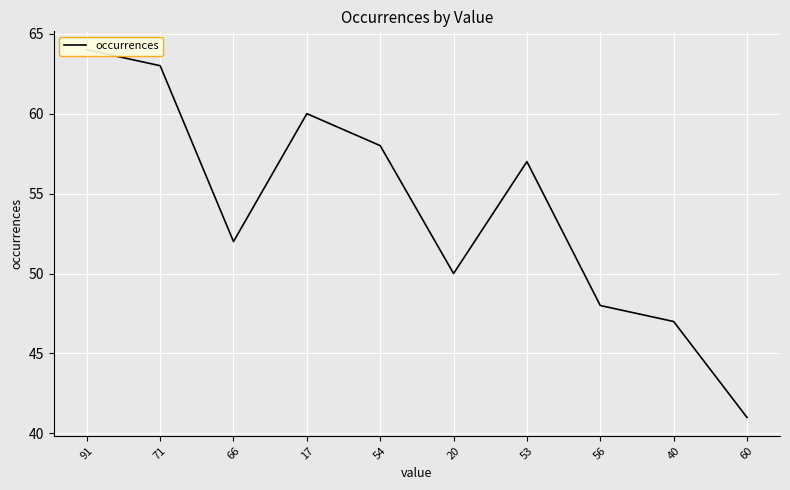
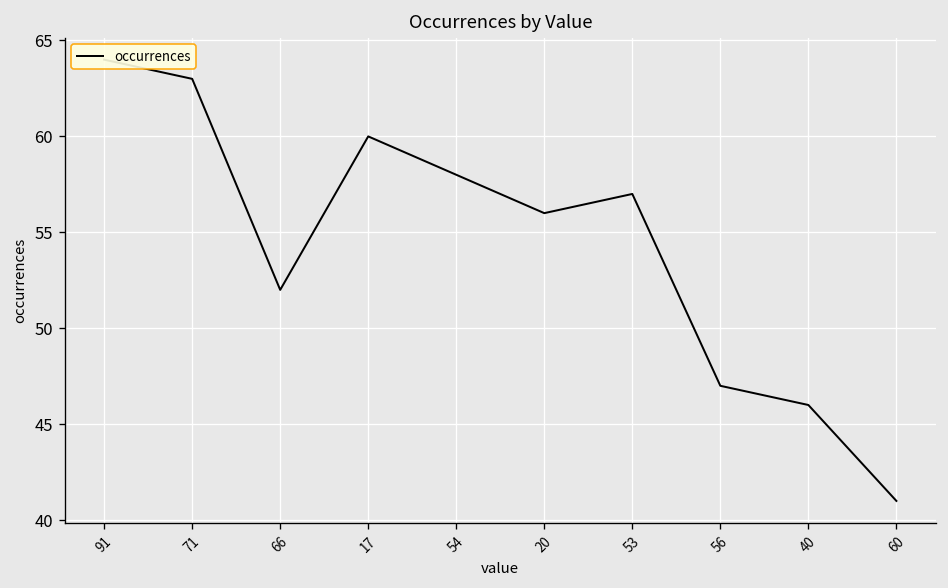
20: 50 -> 56
56: 48 -> 47
40: 47 -> 46
